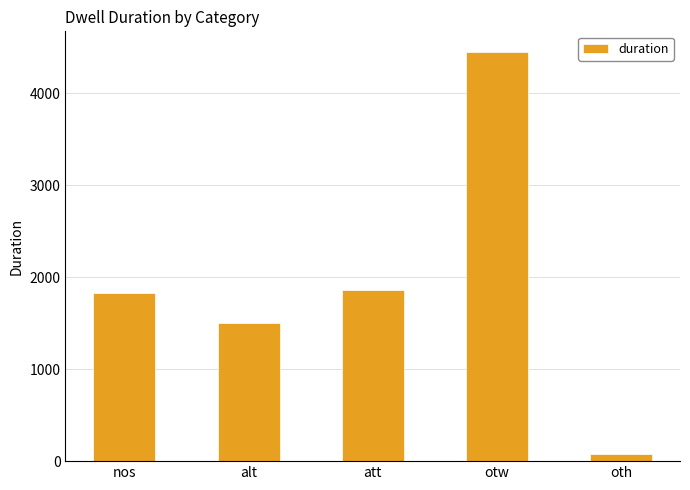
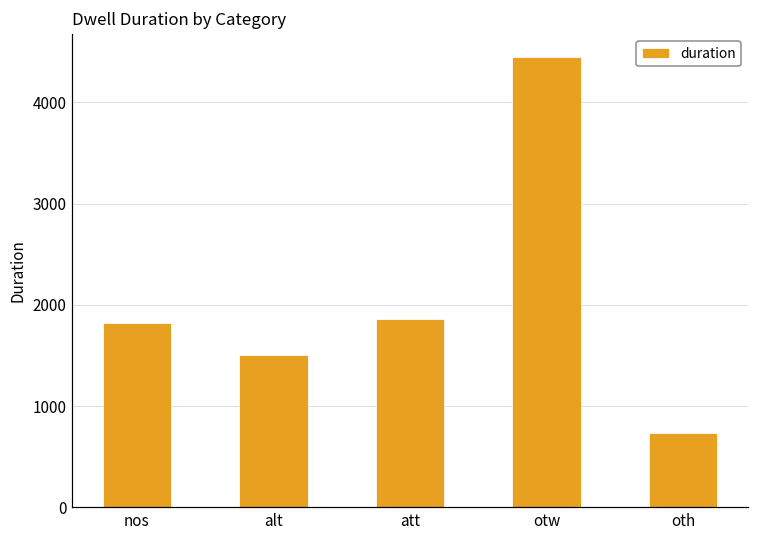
oth: 100 -> 700
